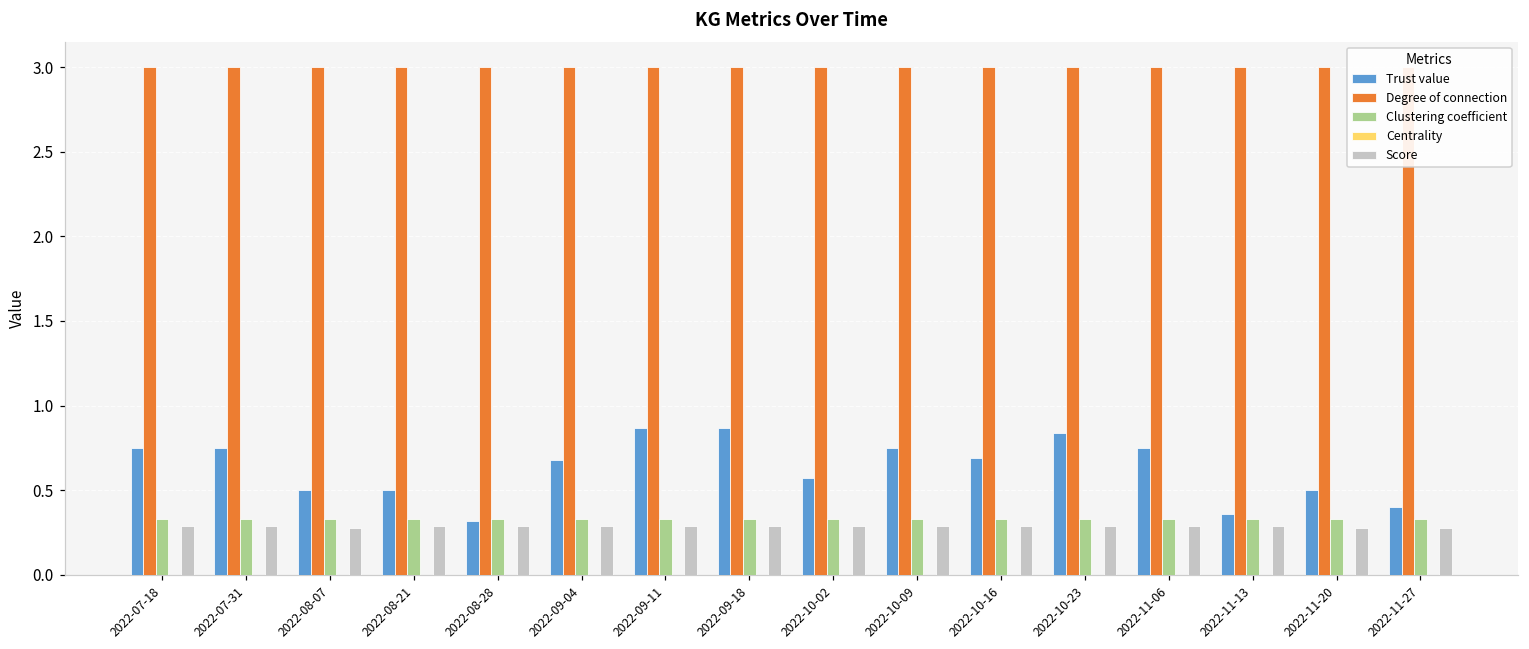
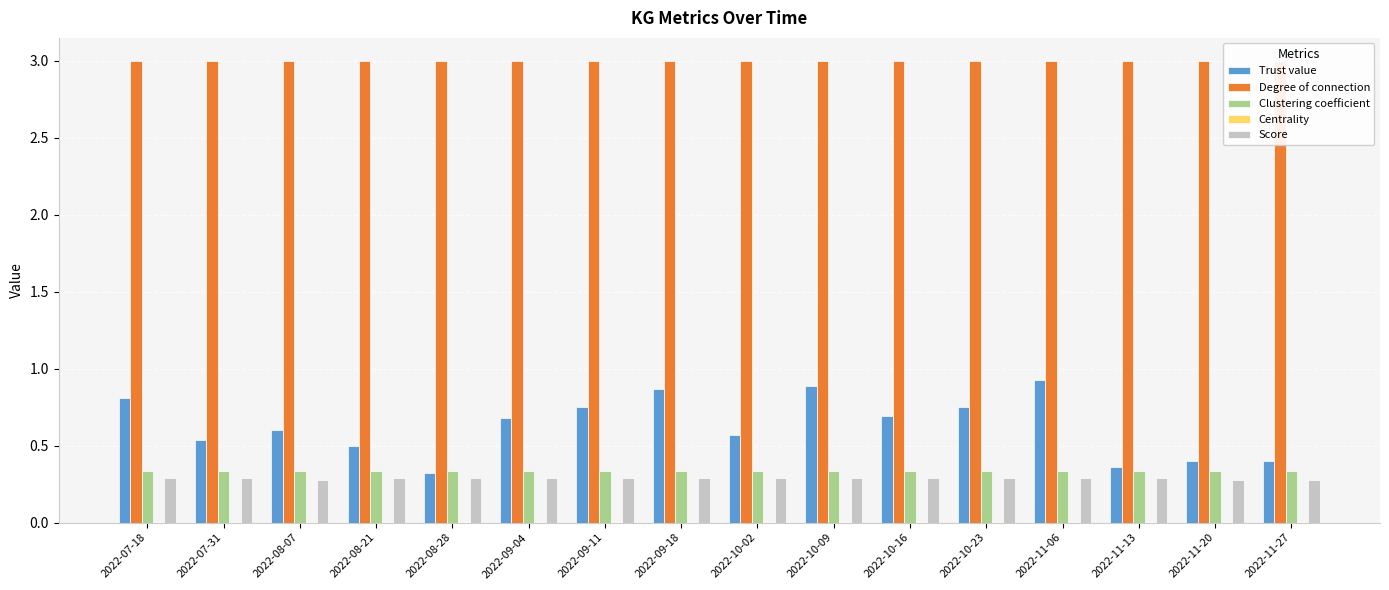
Trust value, 2022-07-18: 0.75 -> 0.81
Trust value, 2022-07-31: 0.75 -> 0.54
Trust value, 2022-08-07: 0.5 -> 0.6
Trust value, 2022-09-11: 0.87 -> 0.75
Trust value, 2022-10-09: 0.75 -> 0.89
Trust value, 2022-10-23: 0.84 -> 0.75
Trust value, 2022-11-06: 0.75 -> 0.93
Trust value, 2022-11-20: 0.5 -> 0.4
